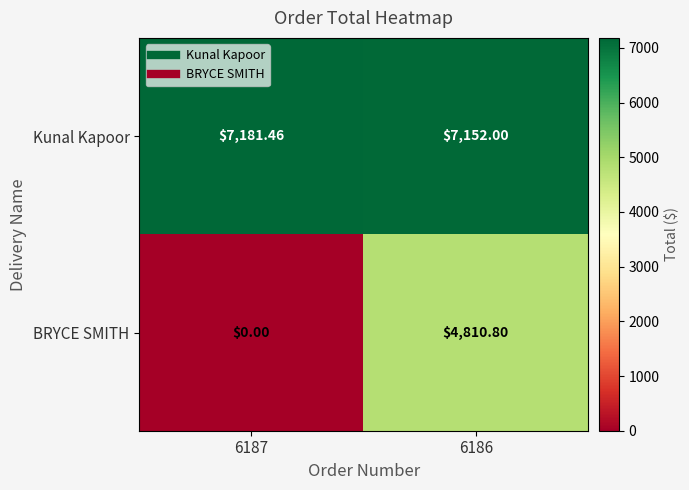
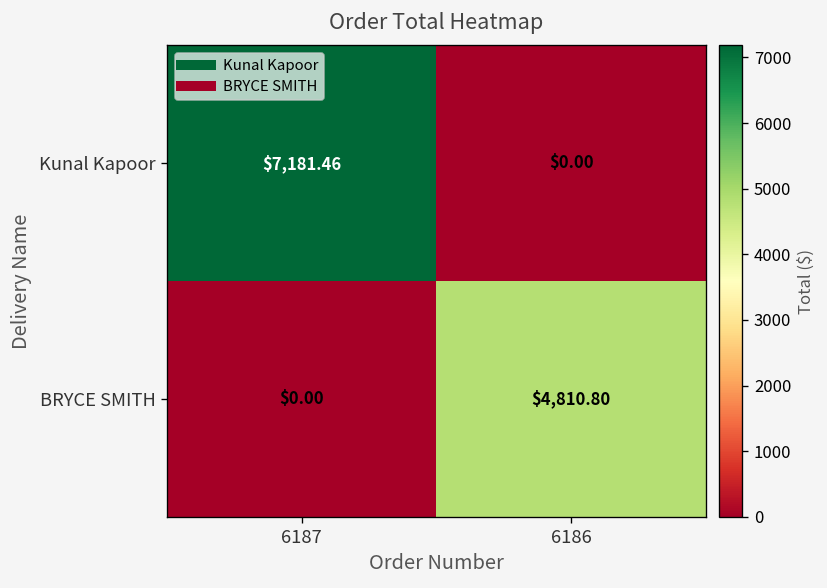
Kunal Kapoor, 6186: $7,152.00 -> $0.00
